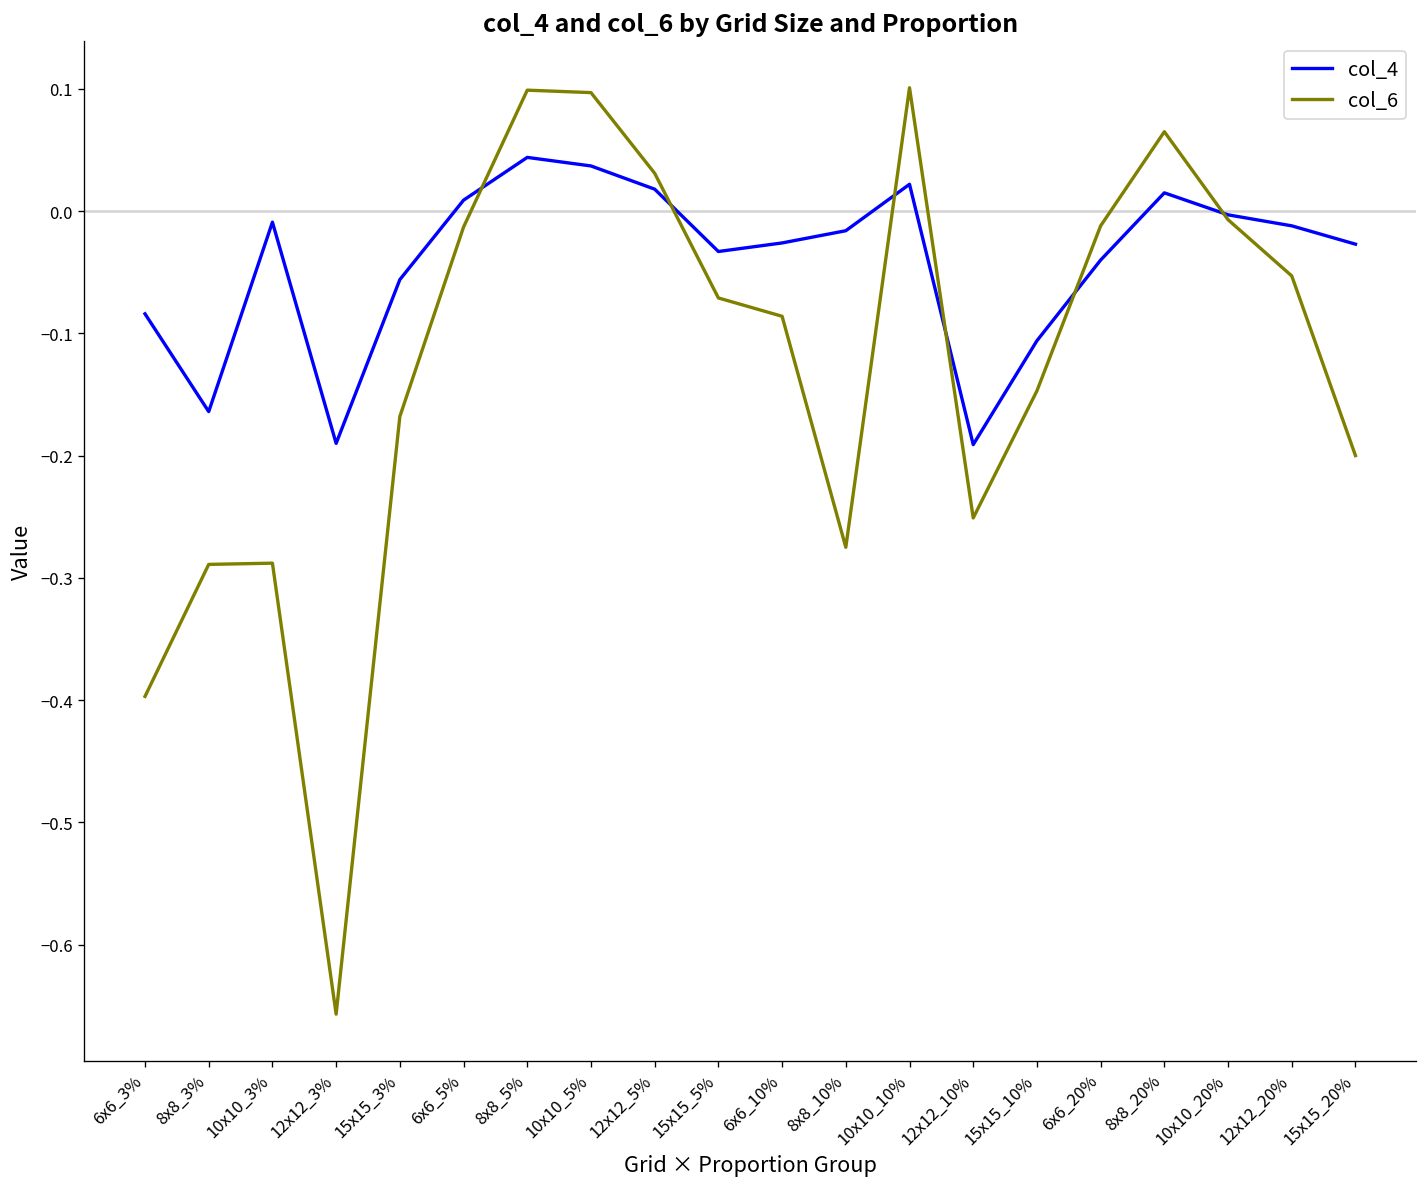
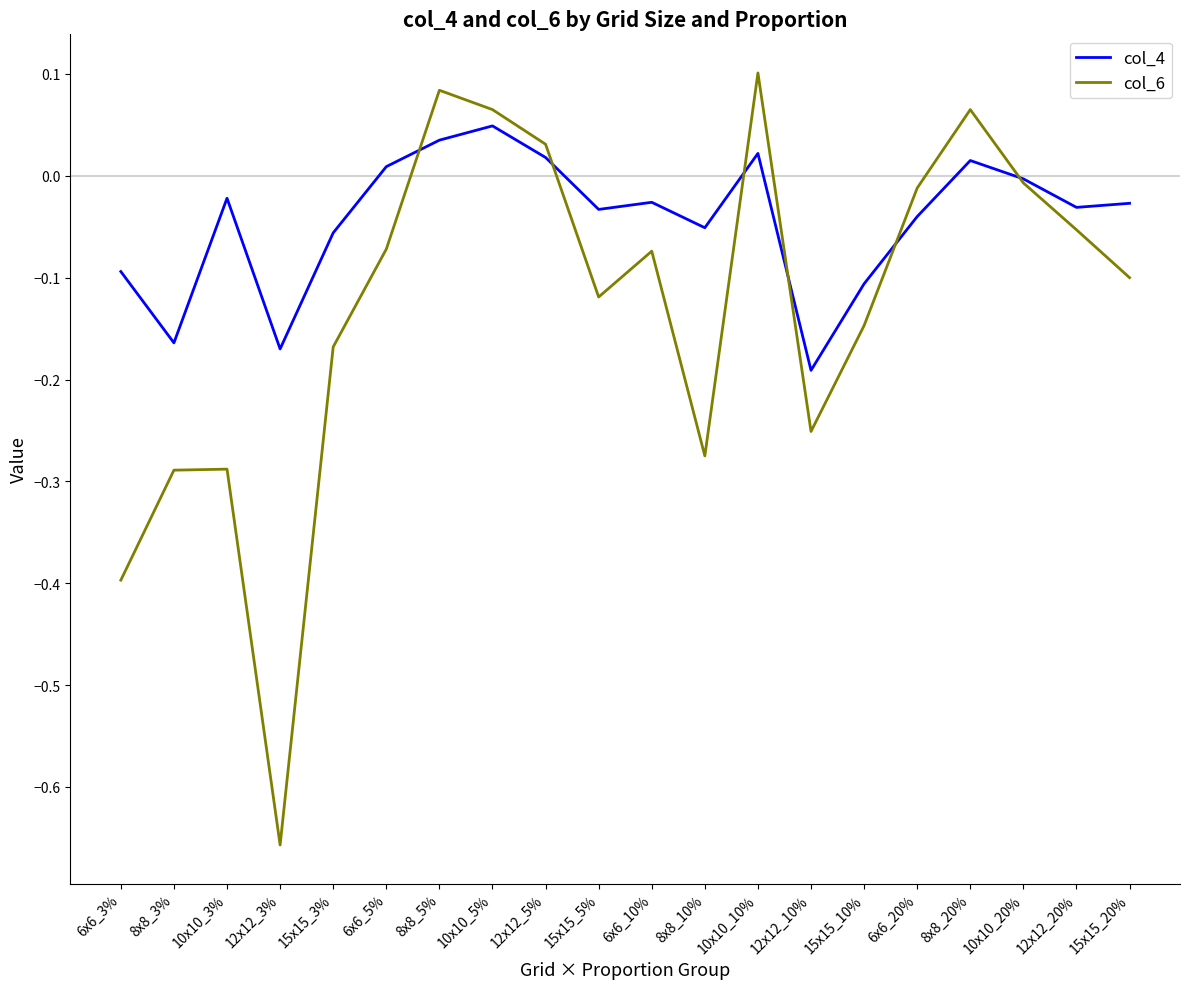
col_4, 6x6_3%: -0.084 -> -0.094
col_4, 10x10_3%: -0.009 -> -0.022
col_4, 12x12_3%: -0.19 -> -0.17
col_6, 6x6_5%: -0.013 -> -0.072
col_4, 8x8_5%: 0.044 -> 0.035
col_6, 8x8_5%: 0.099 -> 0.084
col_4, 10x10_5%: 0.037 -> 0.049
col_6, 10x10_5%: 0.097 -> 0.065
col_6, 15x15_5%: -0.071 -> -0.119
col_6, 6x6_10%: -0.086 -> -0.074
col_4, 8x8_10%: -0.016 -> -0.051
col_4, 12x12_20%: -0.012 -> -0.031
col_6, 15x15_20%: -0.2 -> -0.1
